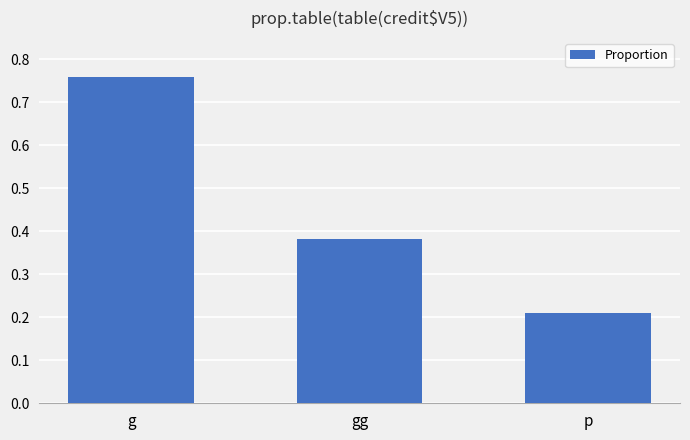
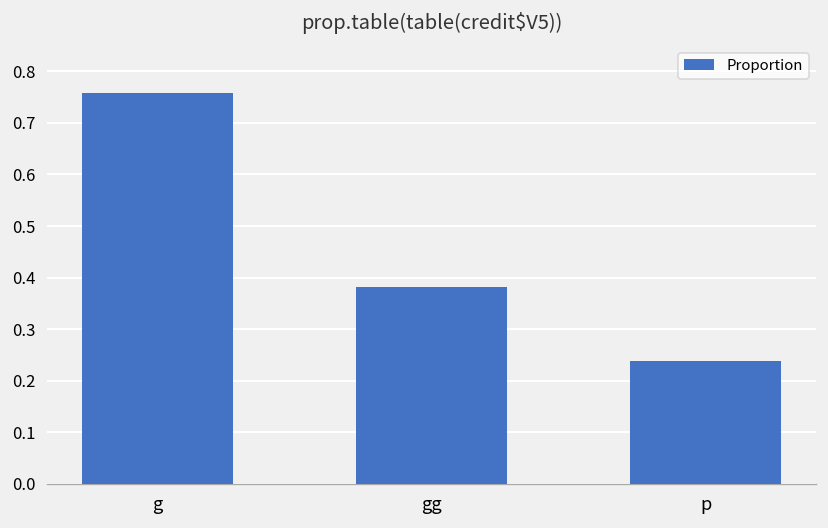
p: 0.21 -> 0.24
